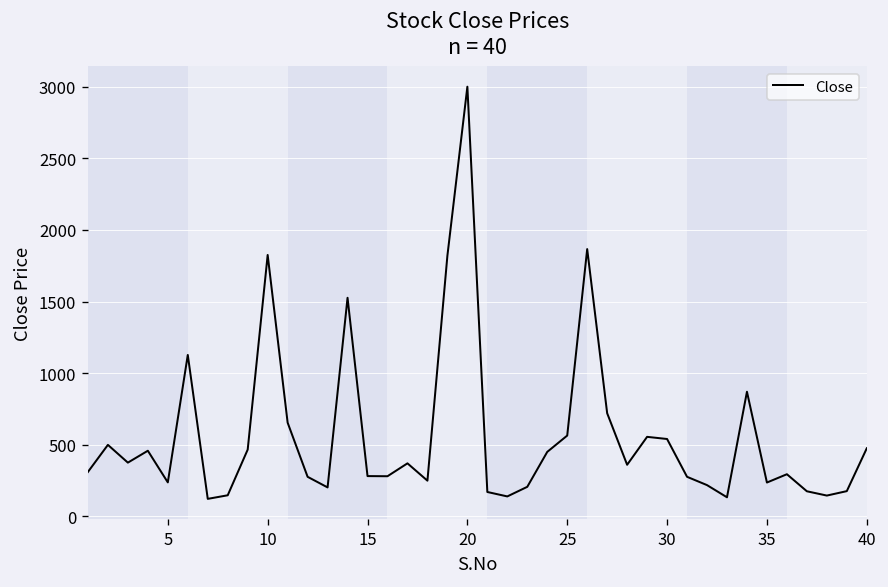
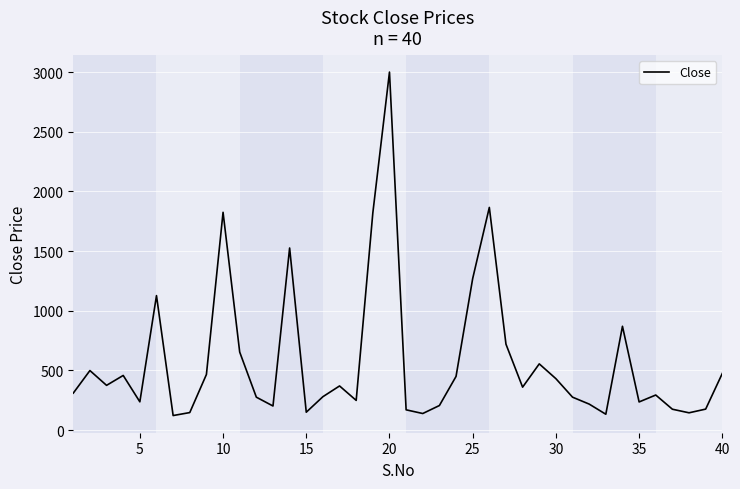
15: 280 -> 150
25: 560 -> 1270
30: 540 -> 430
